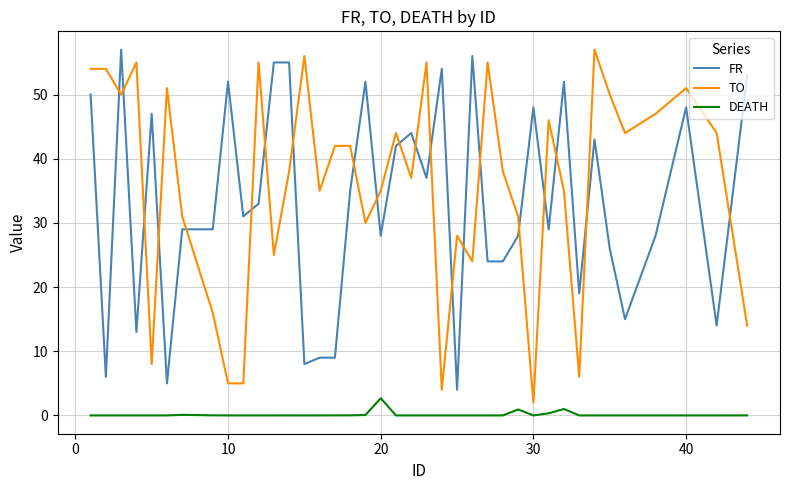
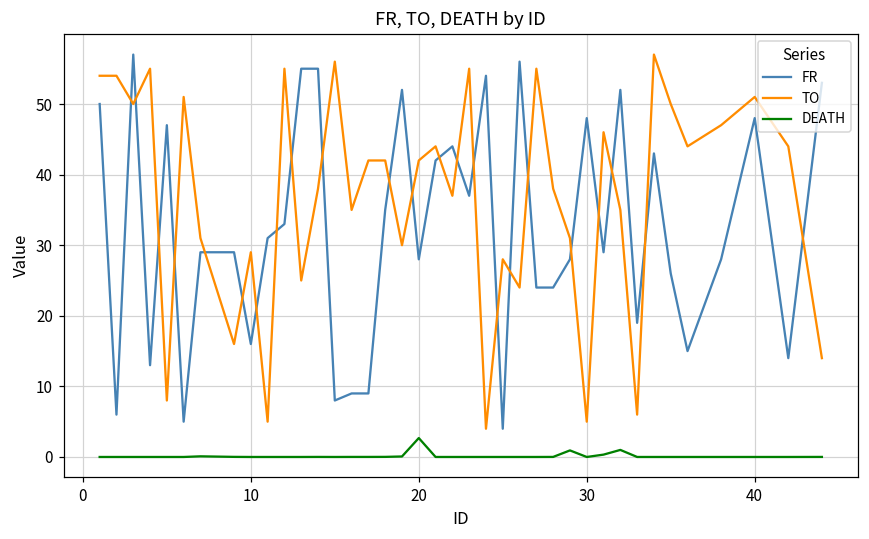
FR, 10: 52 -> 16
TO, 10: 5 -> 29
TO, 20: 35 -> 42
TO, 30: 2 -> 5
